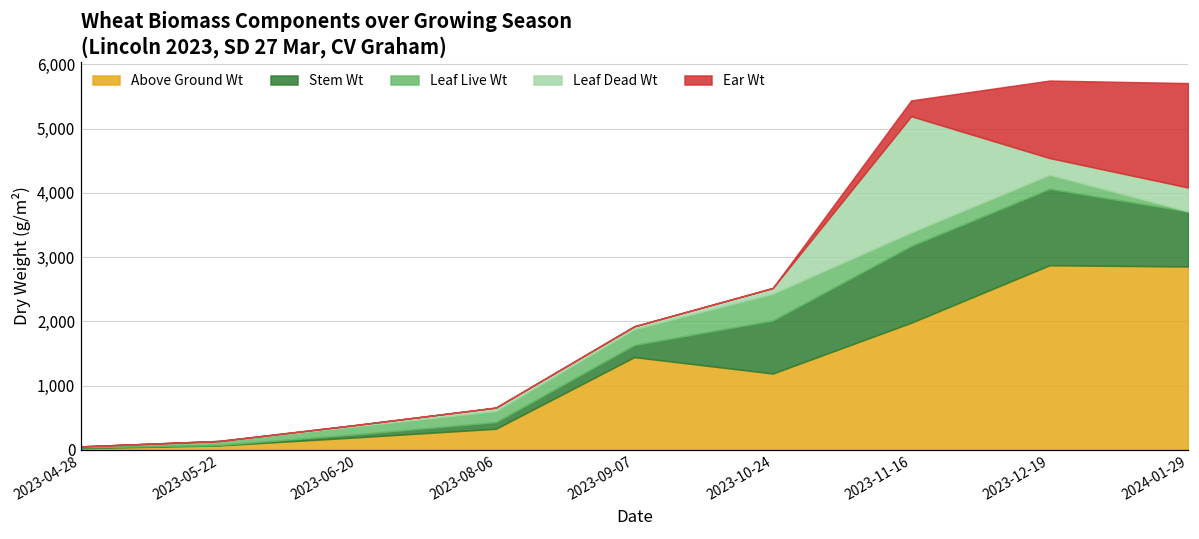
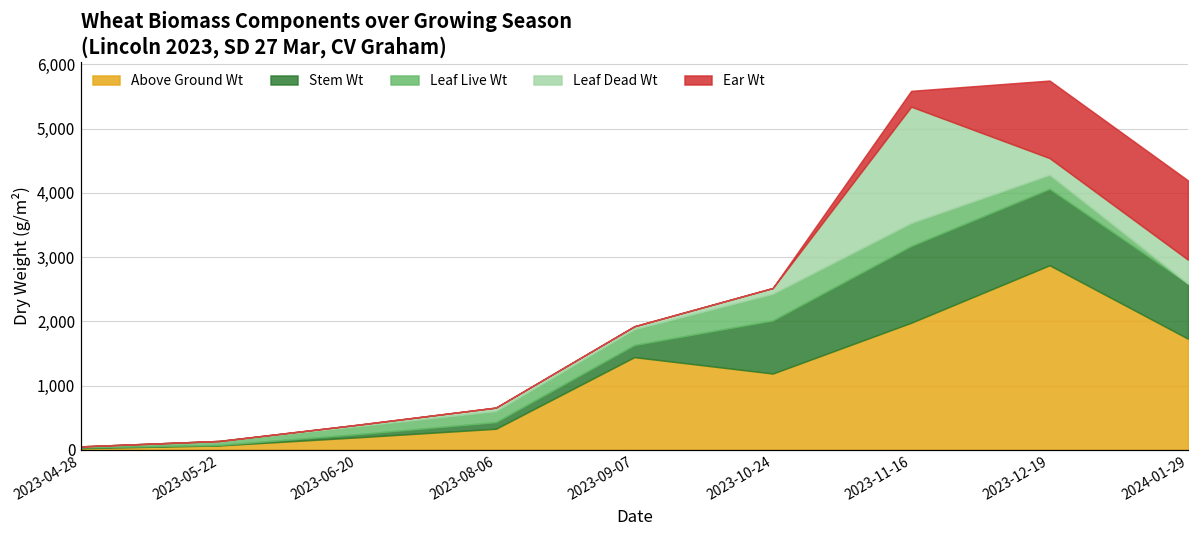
Leaf Live Wt, 2023-11-16: 200 -> 400
Above Ground Wt, 2024-01-29: 2,900 -> 1,700
Ear Wt, 2024-01-29: 1,600 -> 1,200
